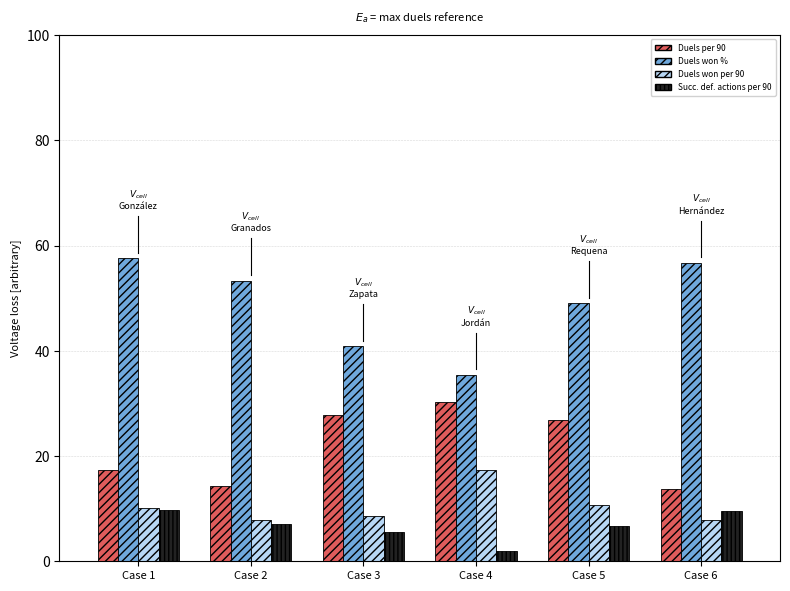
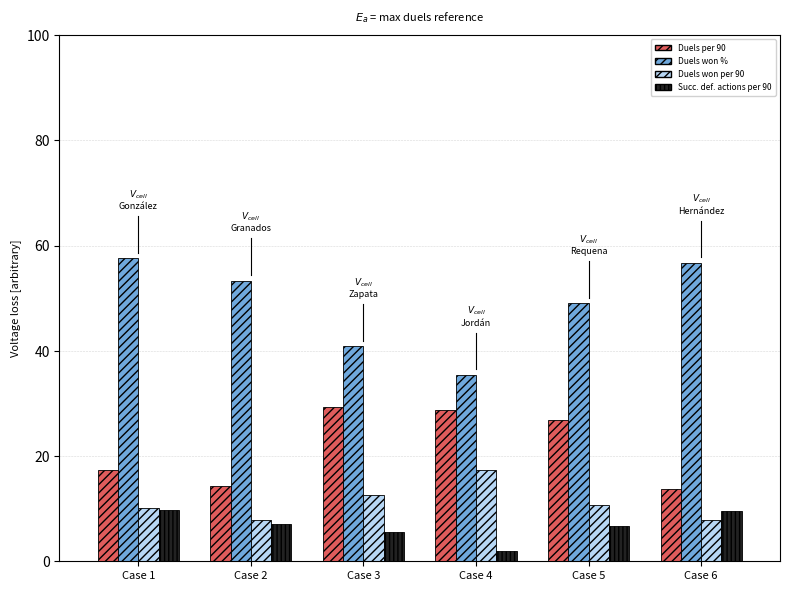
Duels per 90, Case 3: 28 -> 29
Duels won per 90, Case 3: 9 -> 13
Duels per 90, Case 4: 30 -> 29
